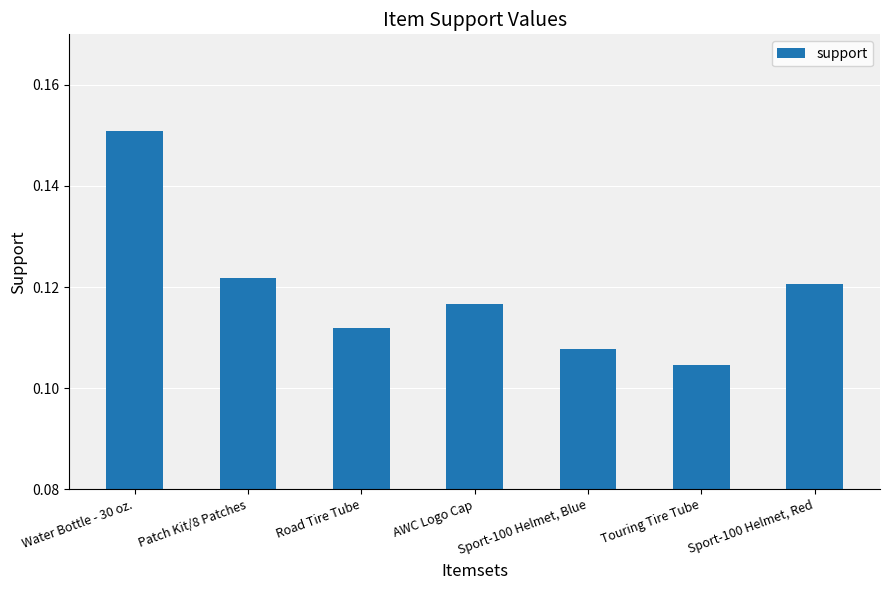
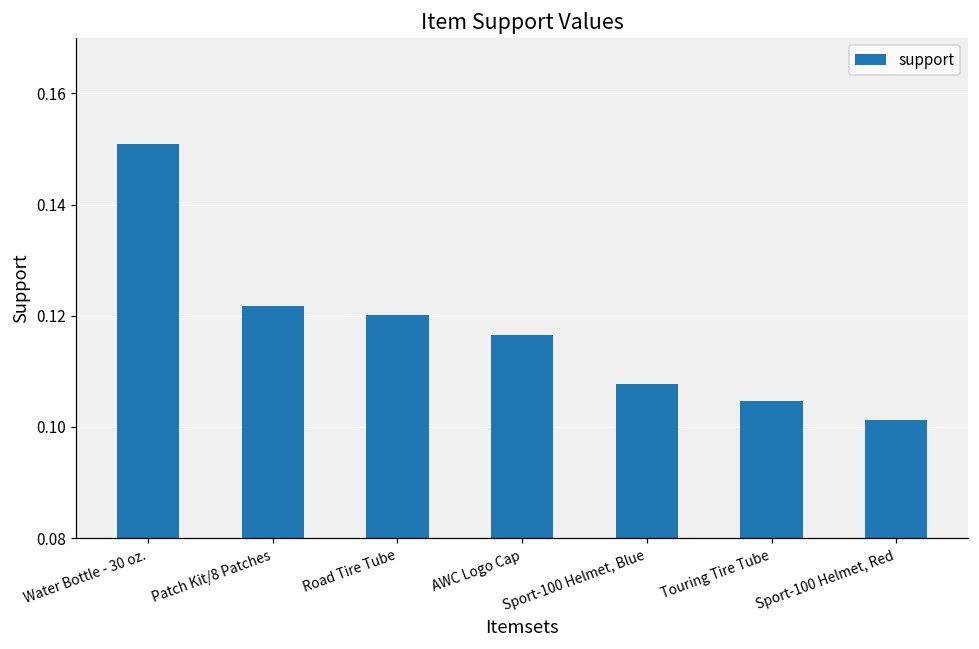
Road Tire Tube: 0.112 -> 0.120
Sport-100 Helmet, Red: 0.121 -> 0.101
